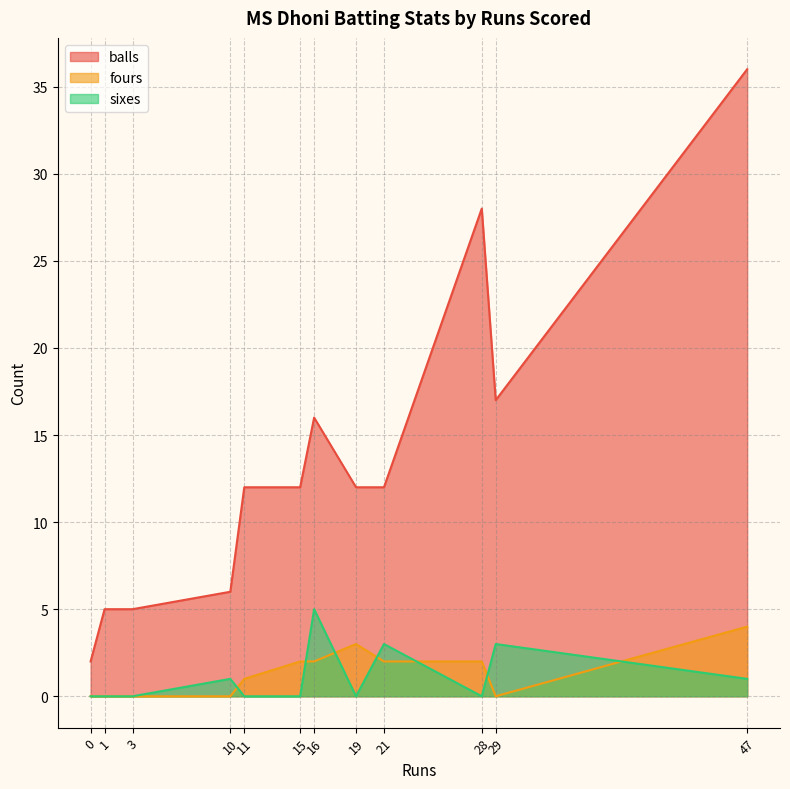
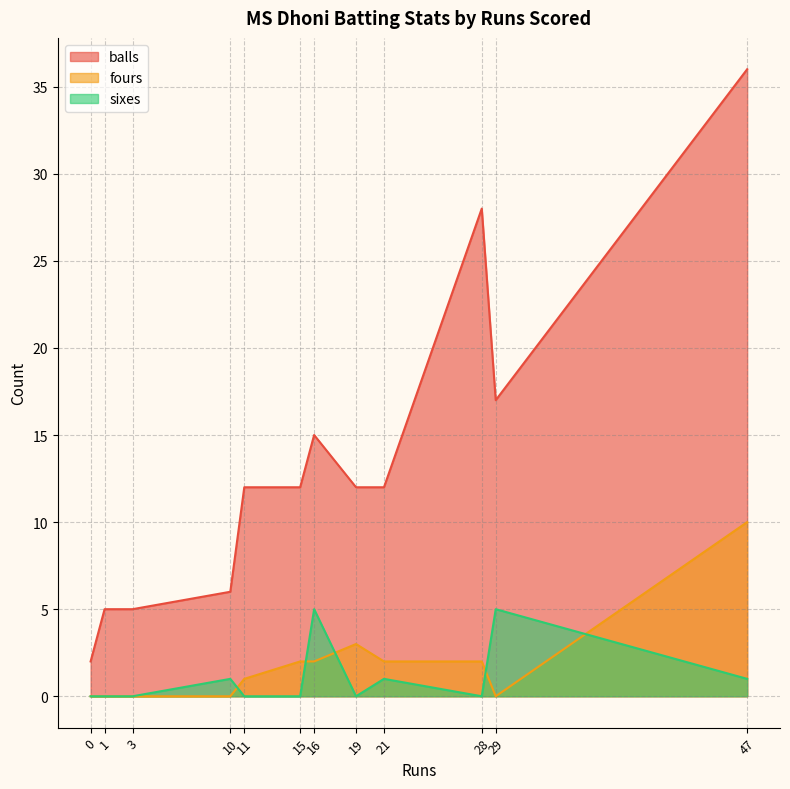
balls, 16: 16 -> 15
sixes, 21: 3 -> 1
sixes, 29: 3 -> 5
fours, 47: 4 -> 10
